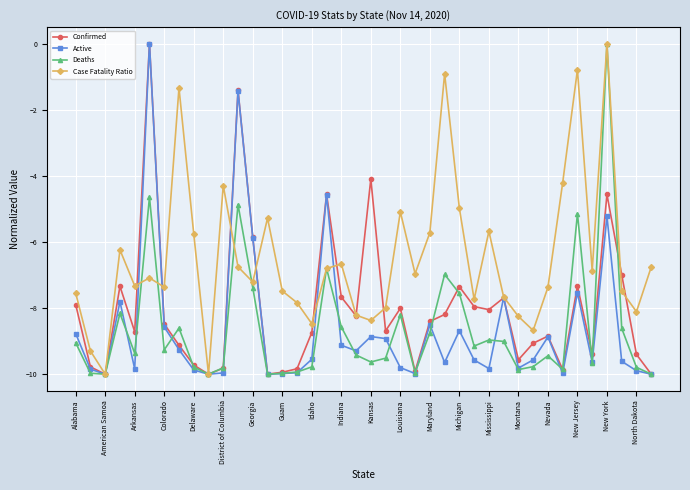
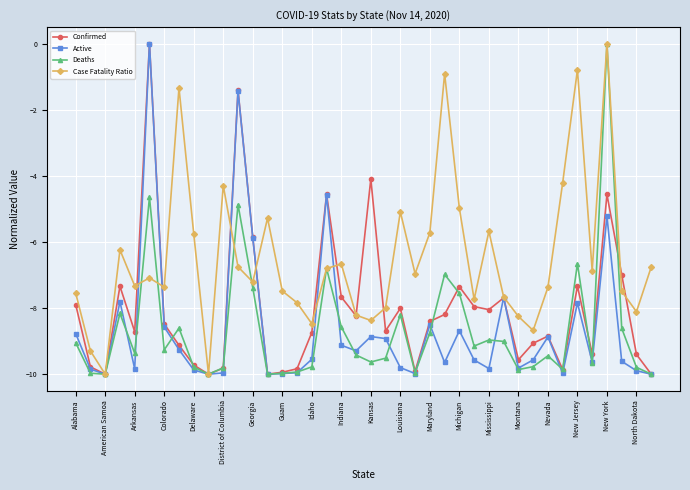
Active, New Jersey: -7.5 -> -7.8
Deaths, New Jersey: -5.1 -> -6.7
